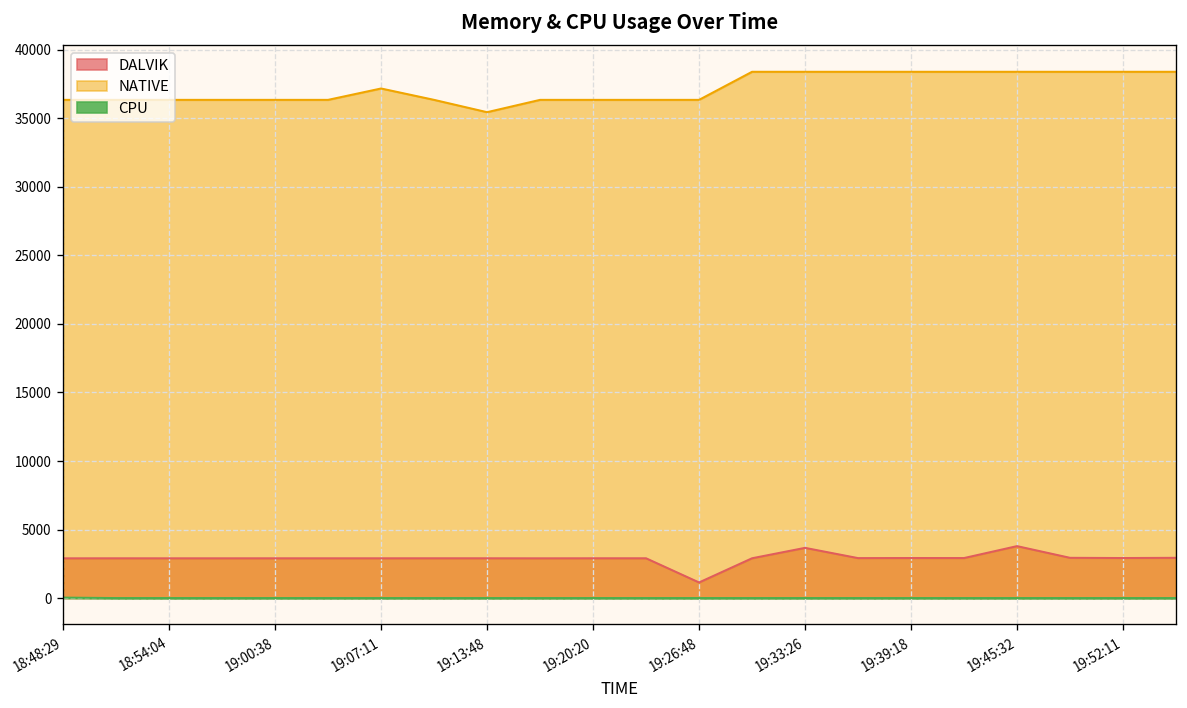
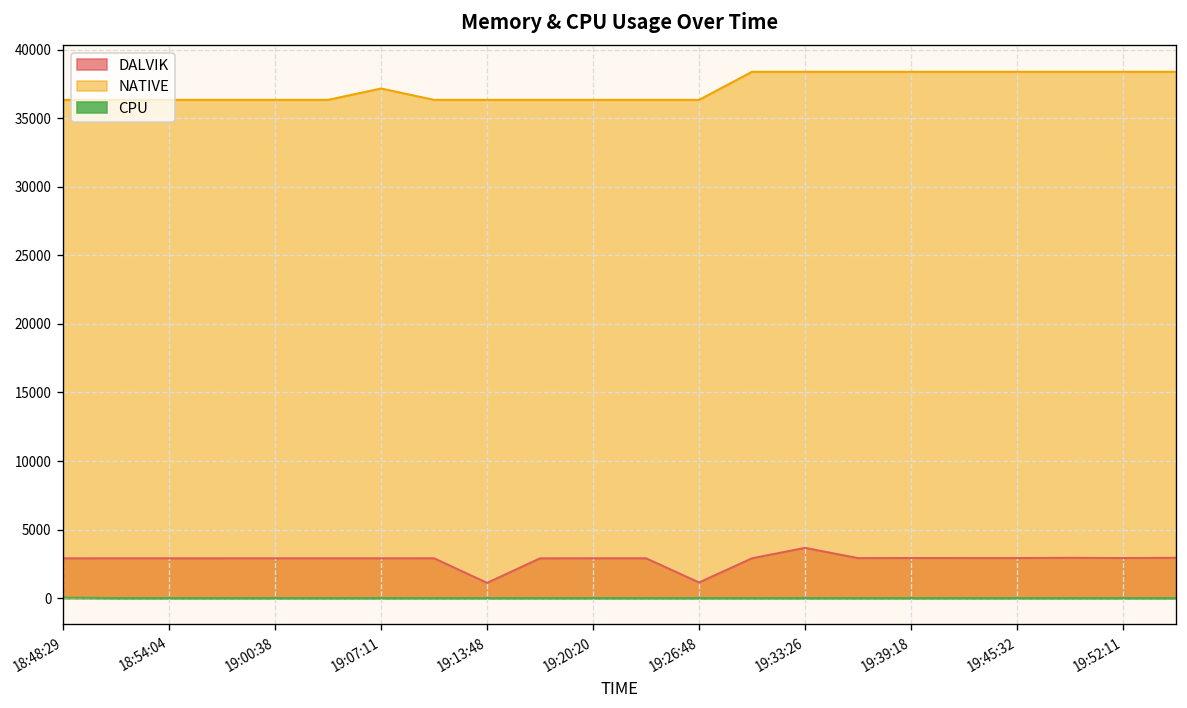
DALVIK, 19:13:48: 2900 -> 1100
NATIVE, 19:13:48: 35500 -> 36400
DALVIK, 19:45:32: 3800 -> 2900
